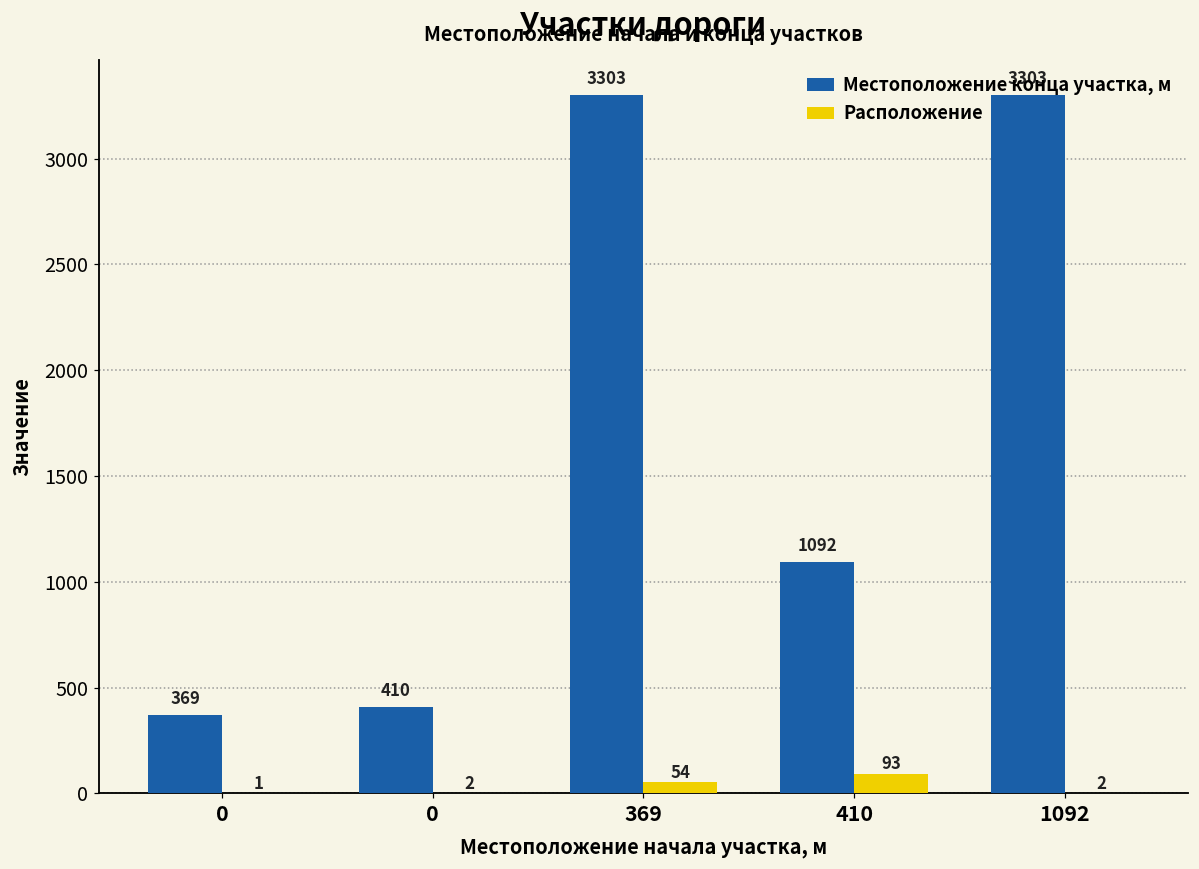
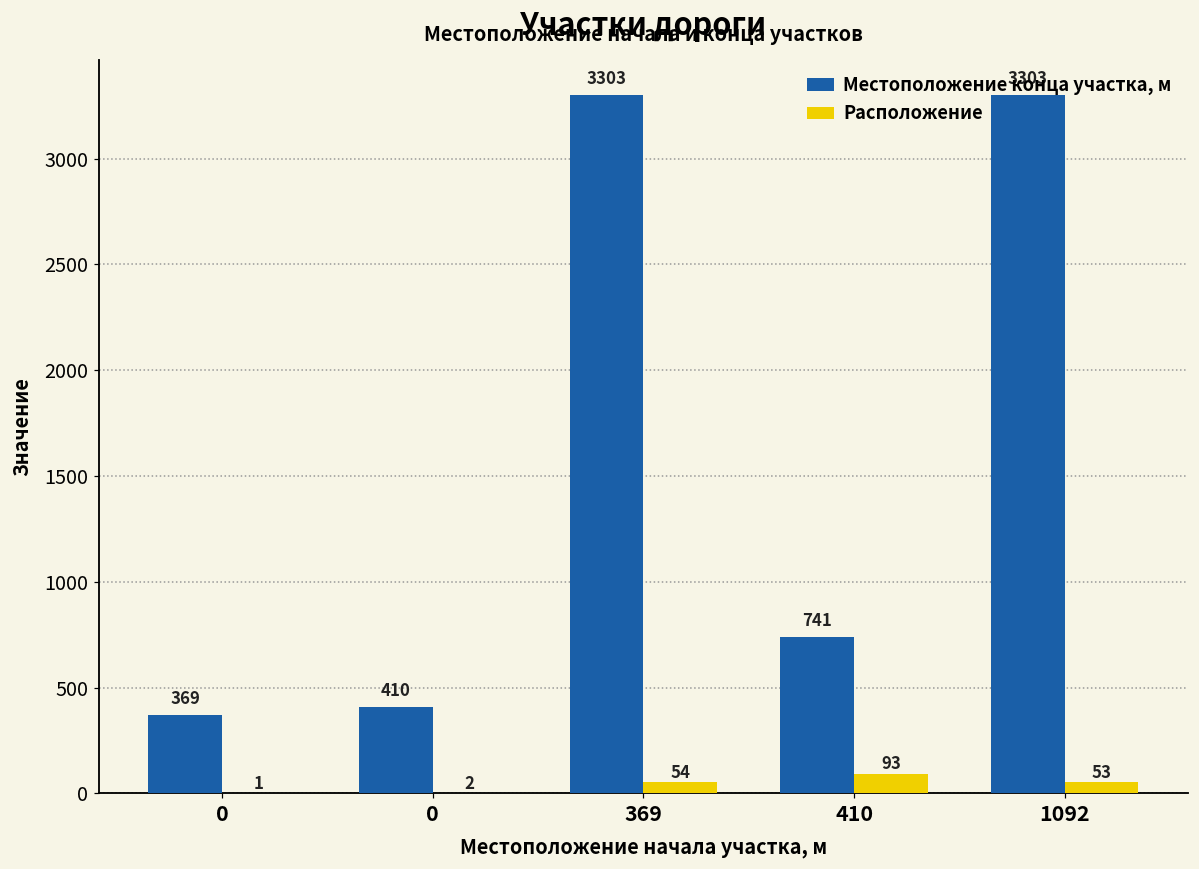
Местоположение конца участка, м, 410: 1092 -> 741
Расположение, 1092: 2 -> 53
